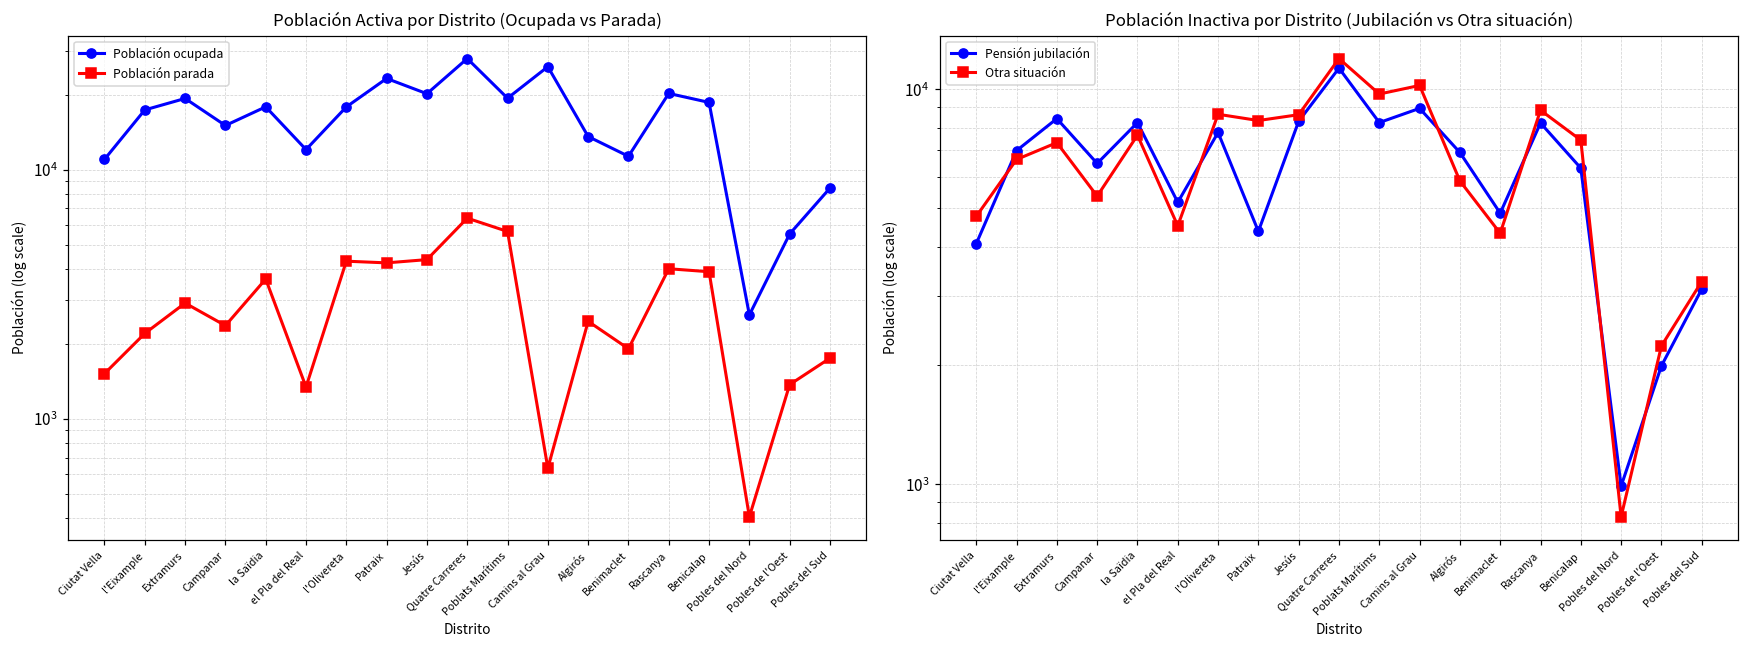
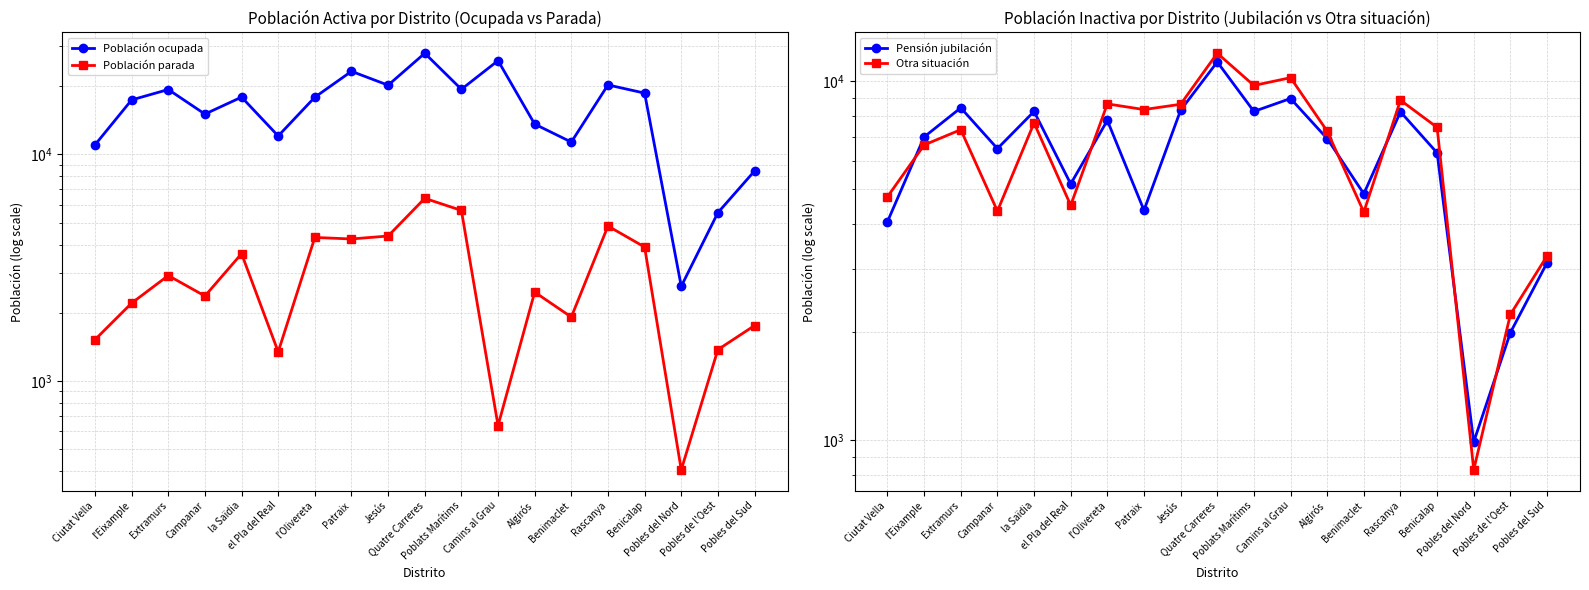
Población Activa por Distrito (Ocupada vs Parada), Población parada, Rascanya: 4000 -> 4800
Población Inactiva por Distrito (Jubilación vs Otra situación), Otra situación, Campanar: 5400 -> 4300
Población Inactiva por Distrito (Jubilación vs Otra situación), Otra situación, Algirós: 5900 -> 7300
